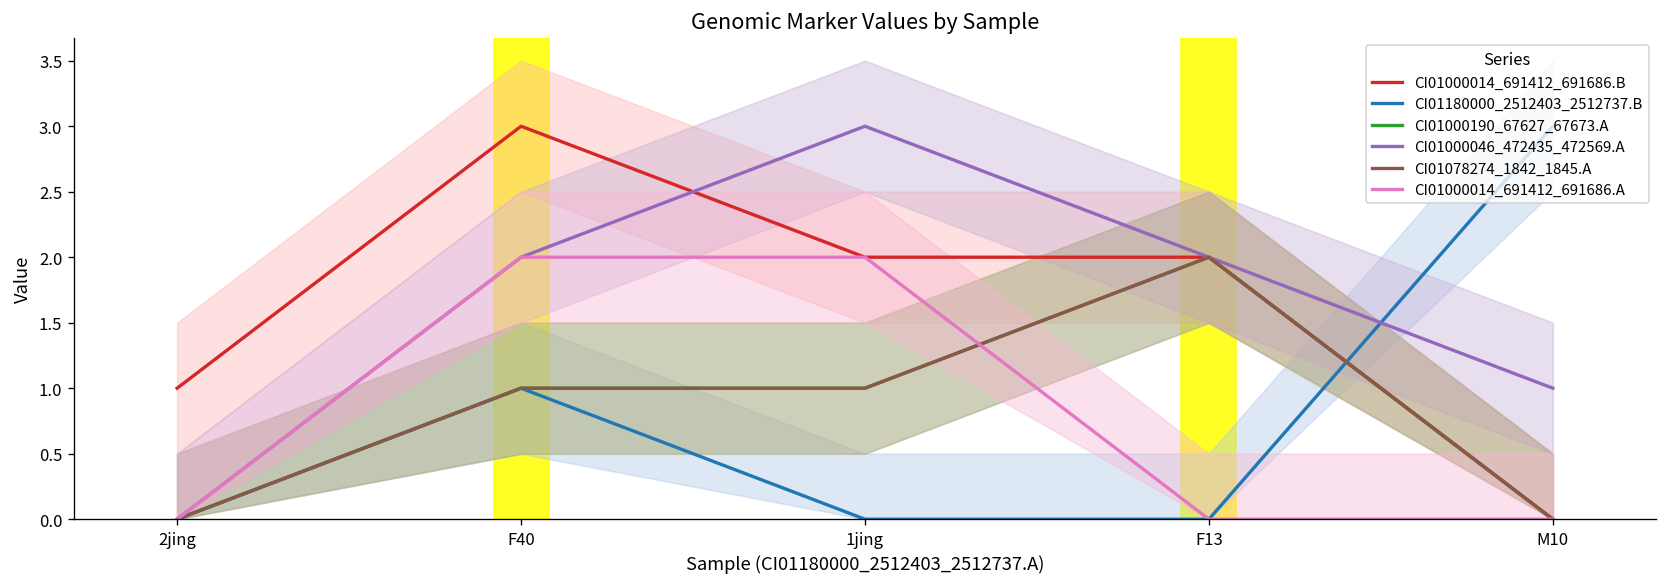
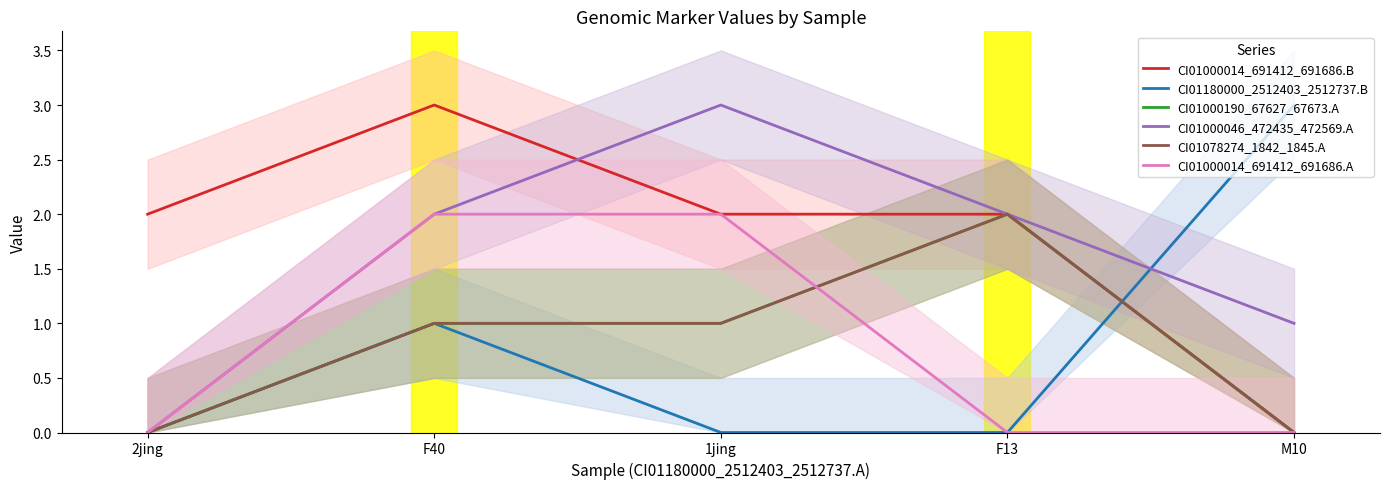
CI01000014_691412_691686.B, 2jing: 1 -> 2
